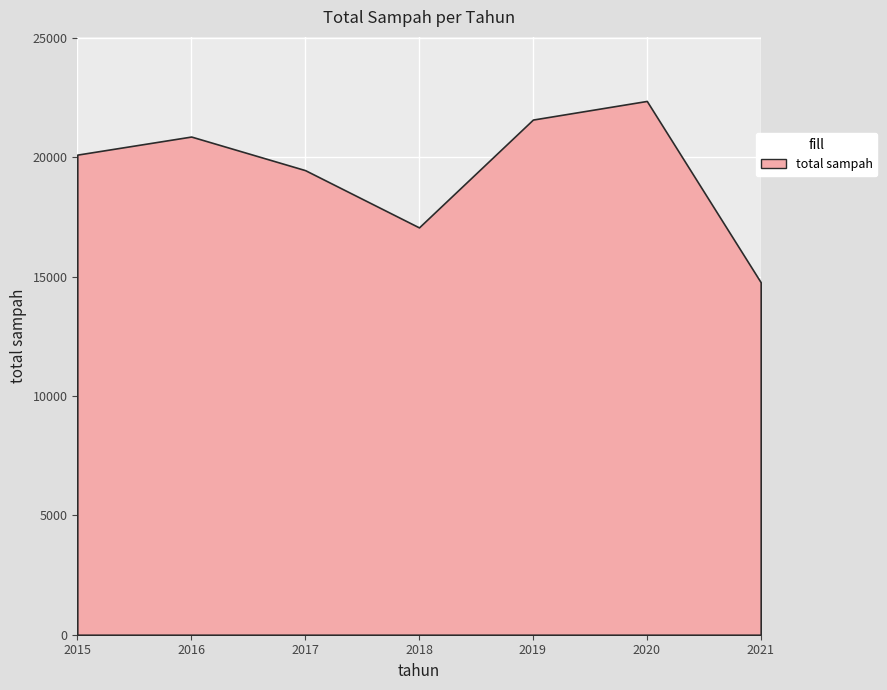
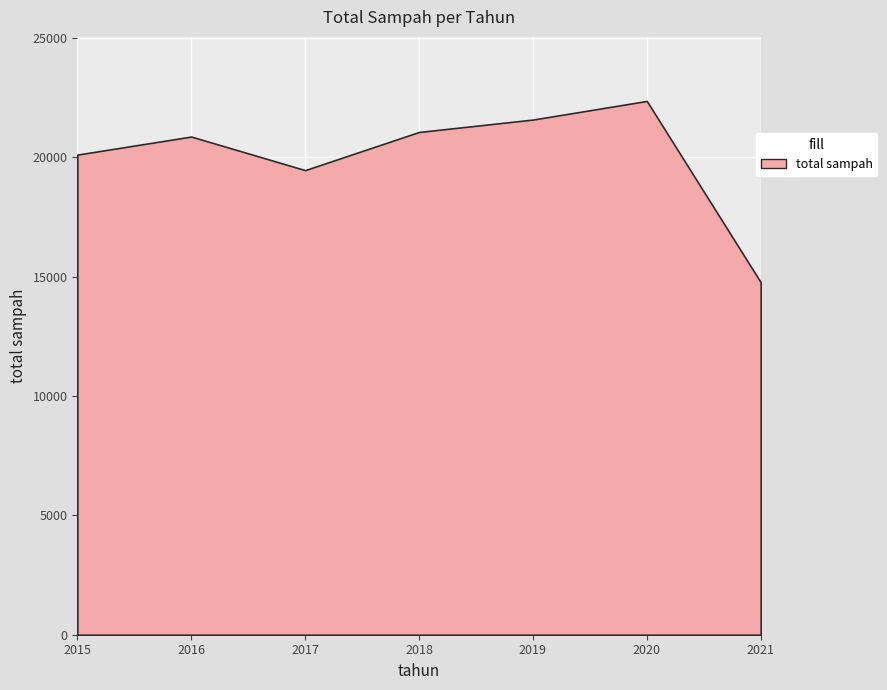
2018: 17100 -> 21100
